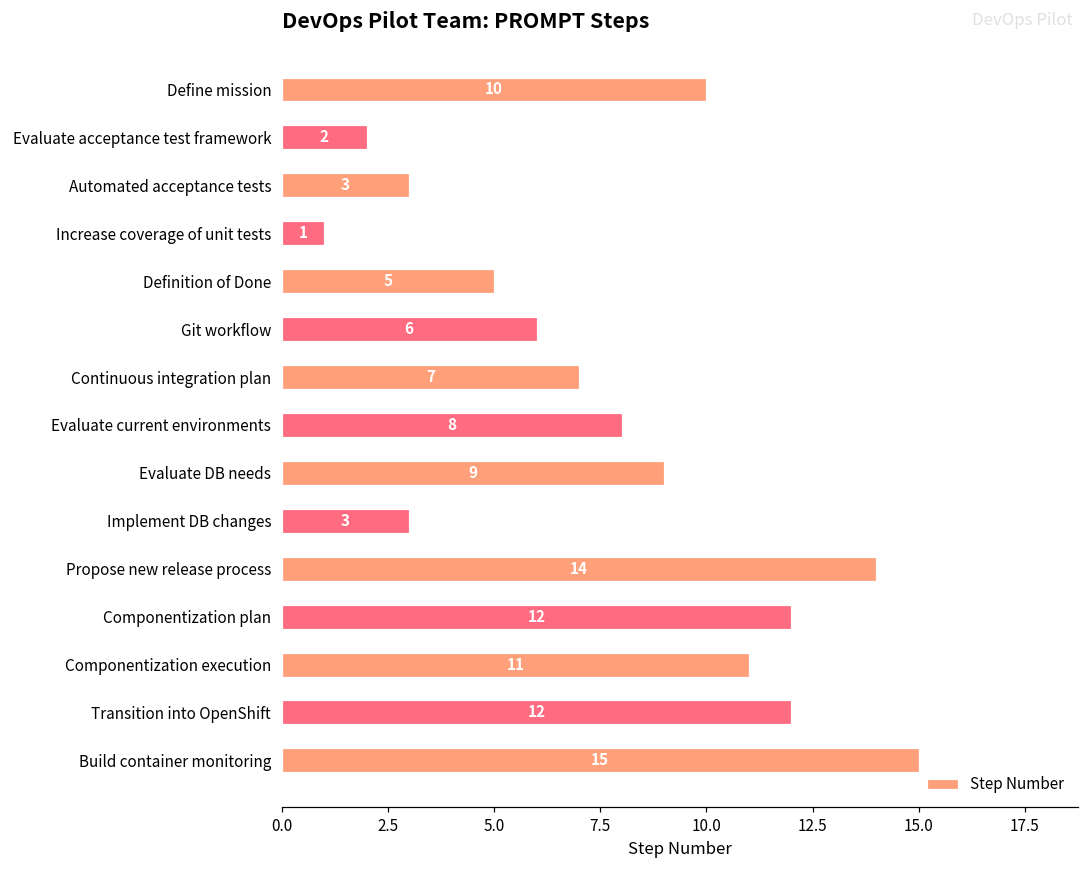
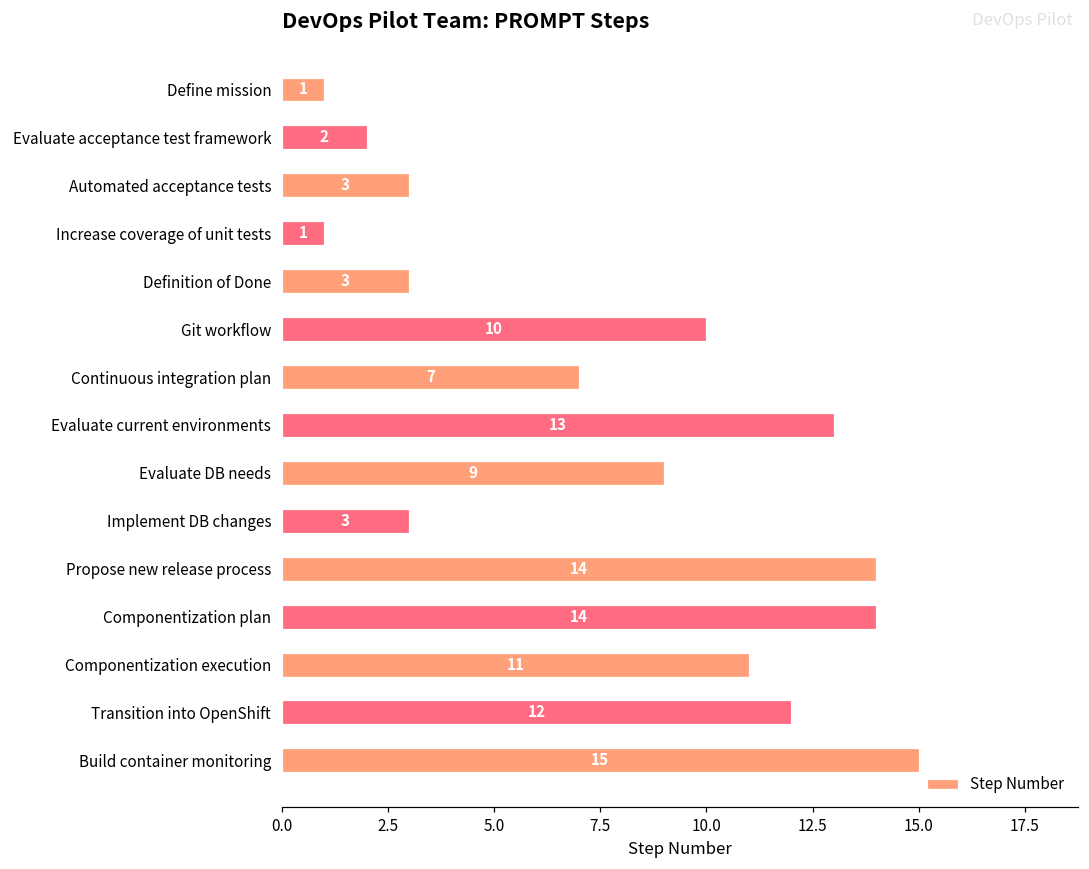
Define mission: 10 -> 1
Definition of Done: 5 -> 3
Git workflow: 6 -> 10
Evaluate current environments: 8 -> 13
Componentization plan: 12 -> 14
